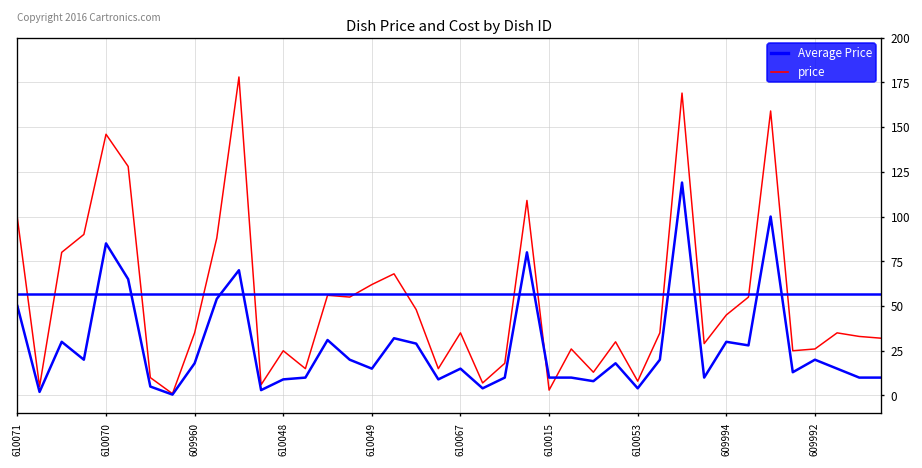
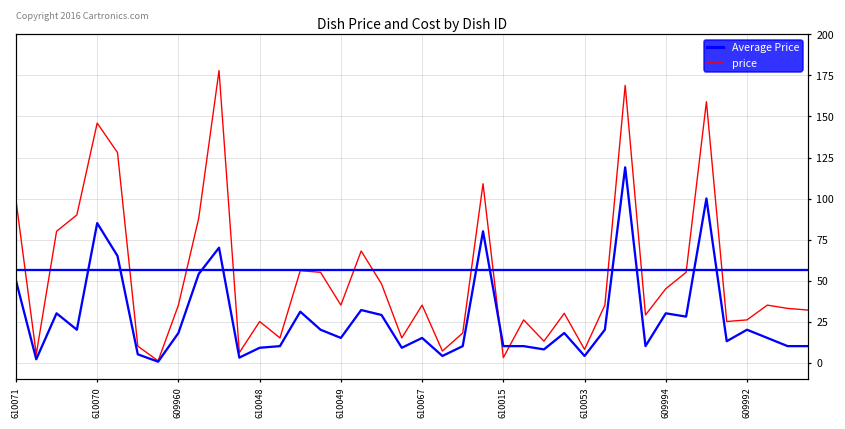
price, 610049: 62 -> 35
